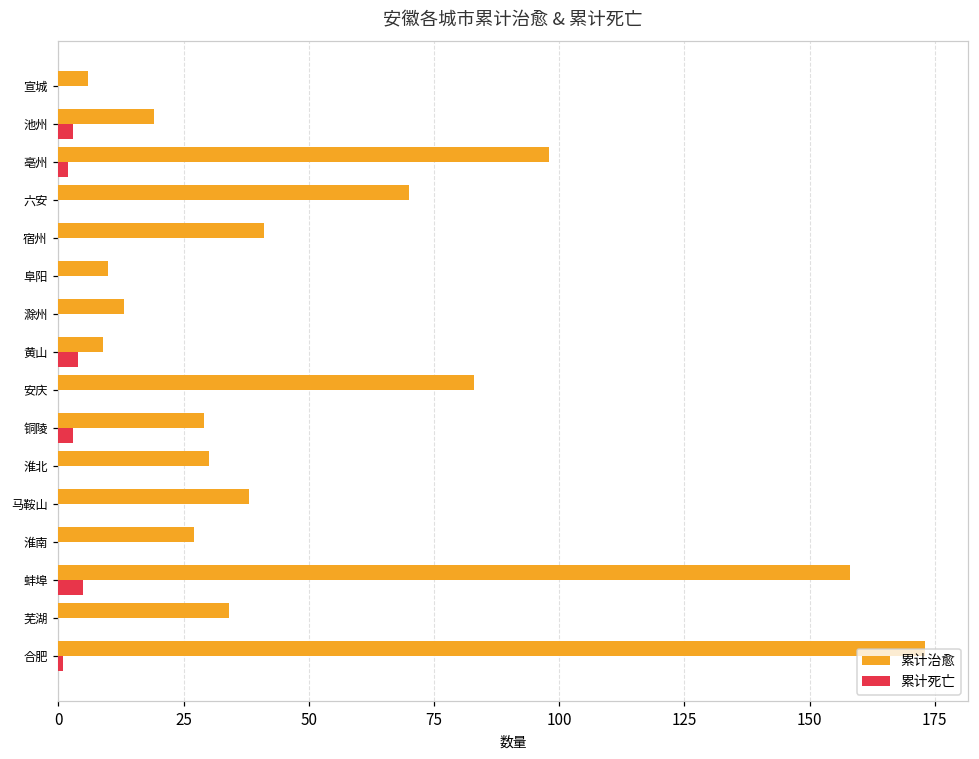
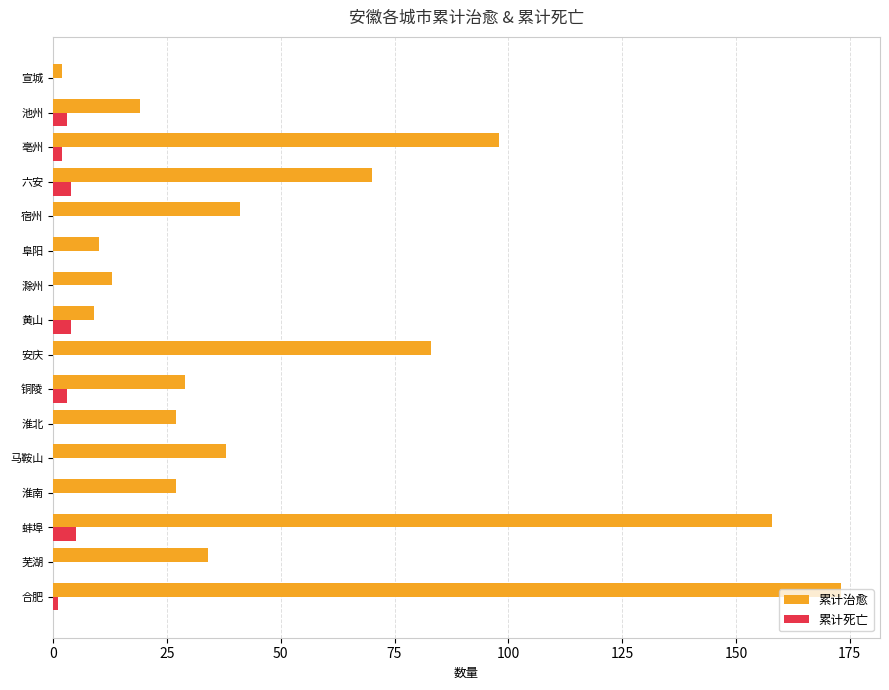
累计治愈, 宣城: 6 -> 2
累计死亡, 六安: 0 -> 4
累计治愈, 淮北: 30 -> 27
